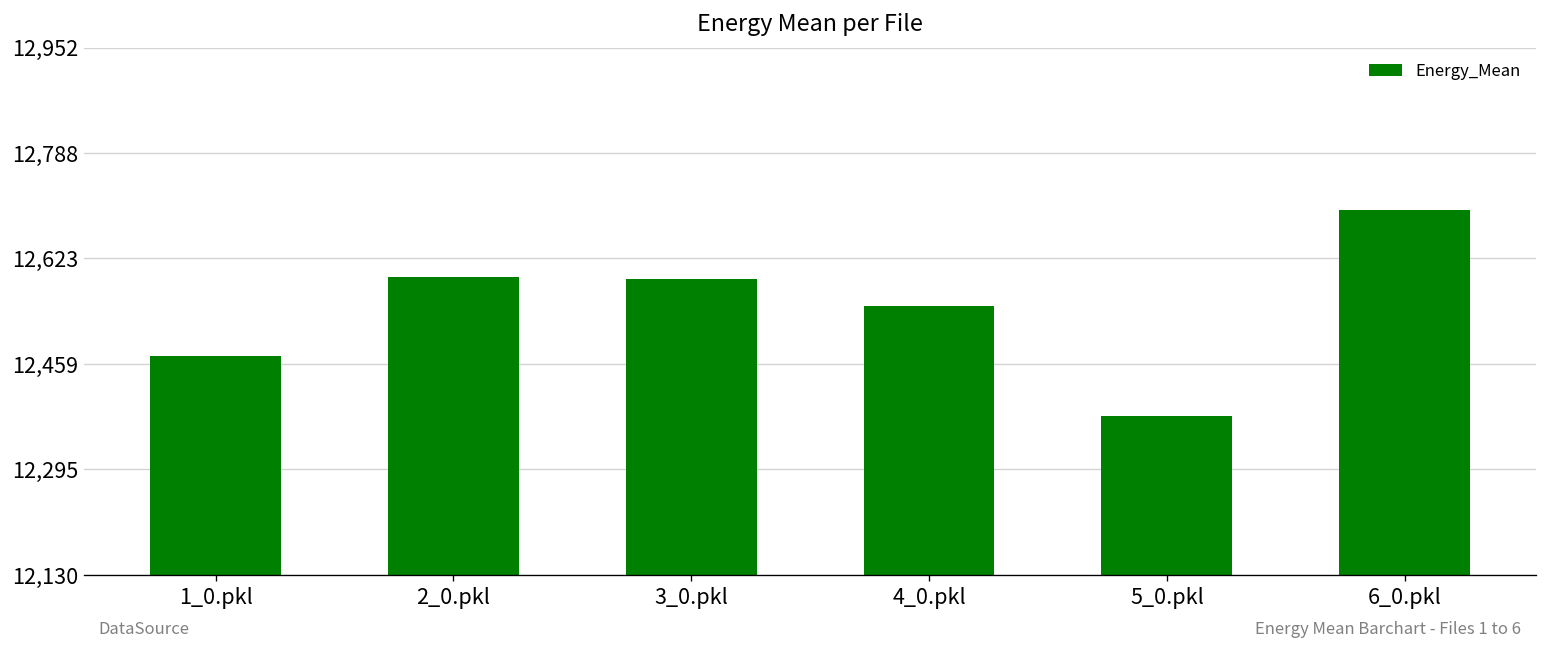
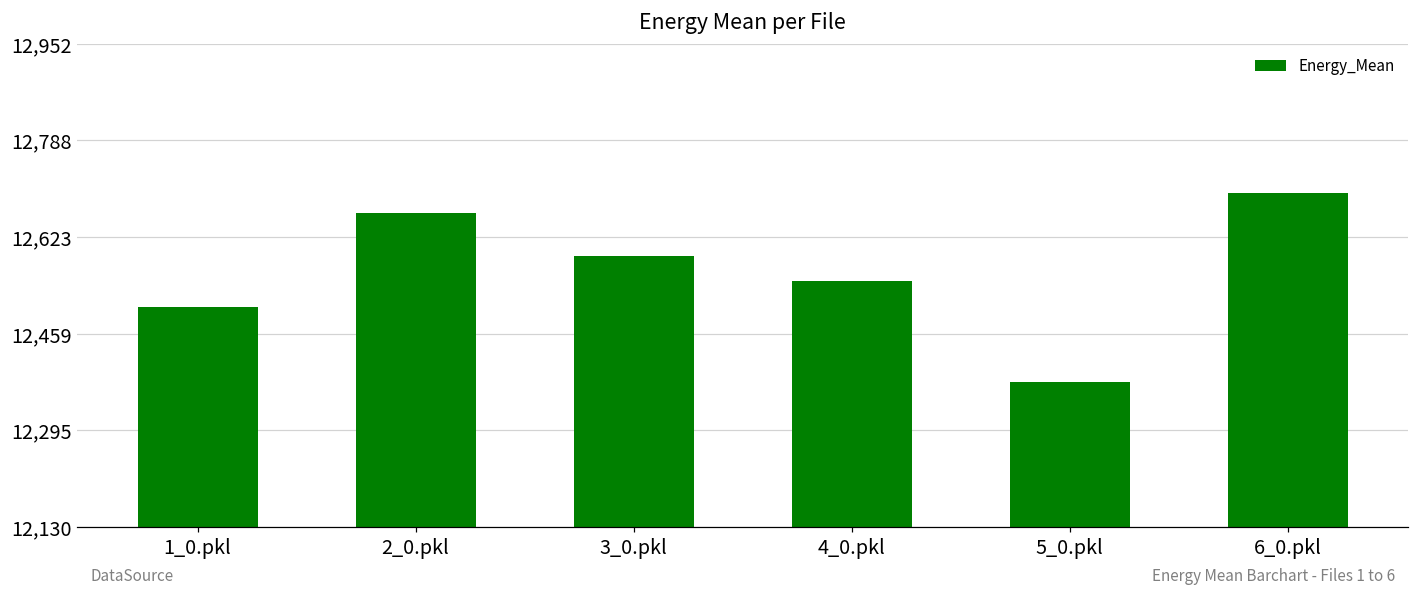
1_0.pkl: 12,470 -> 12,510
2_0.pkl: 12,590 -> 12,660
